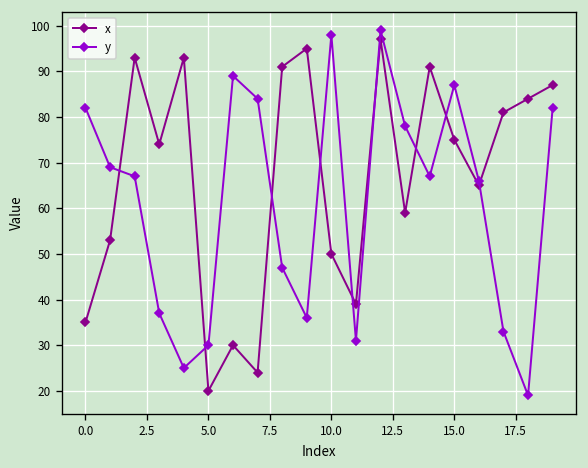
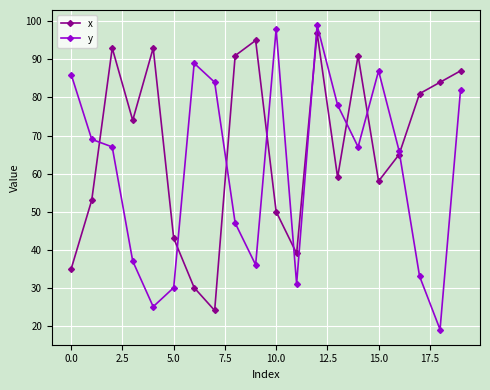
y, 0.0: 82 -> 86
x, 5.0: 20 -> 43
x, 15.0: 75 -> 58
